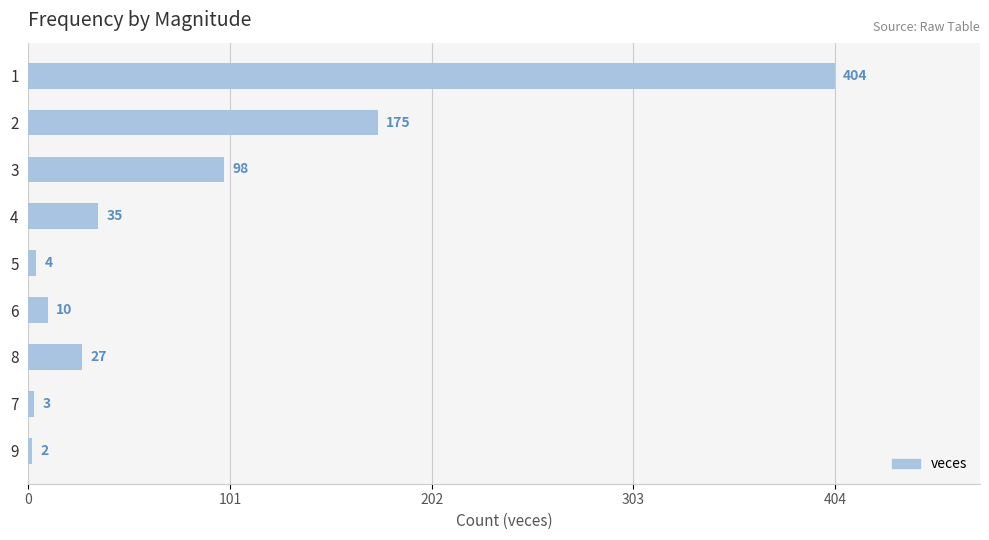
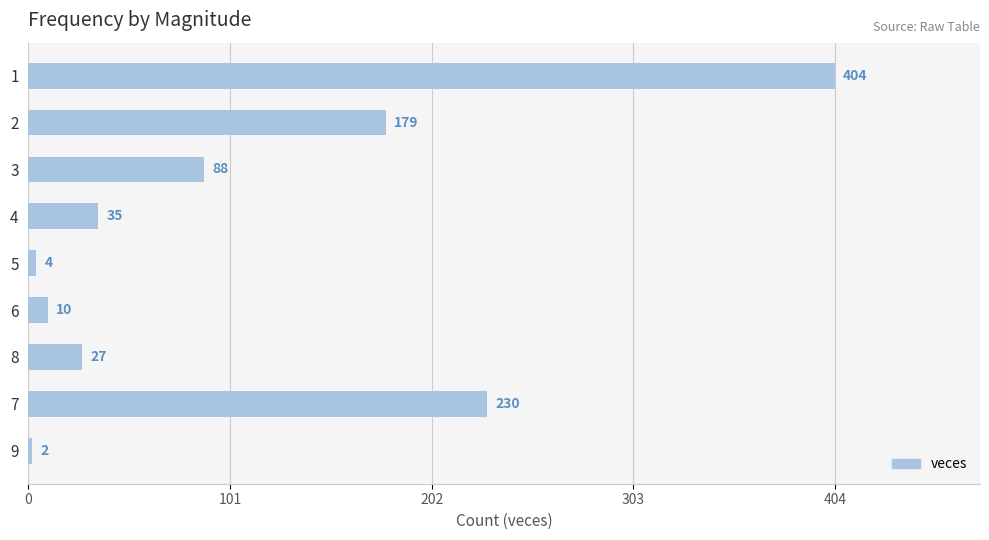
2: 175 -> 179
3: 98 -> 88
7: 3 -> 230
